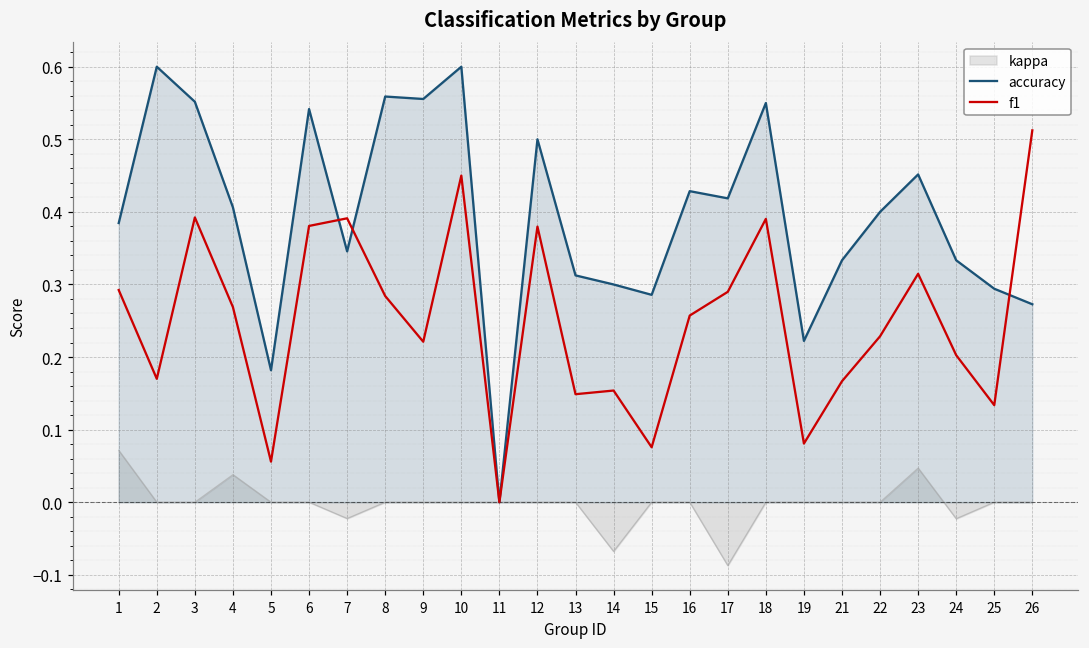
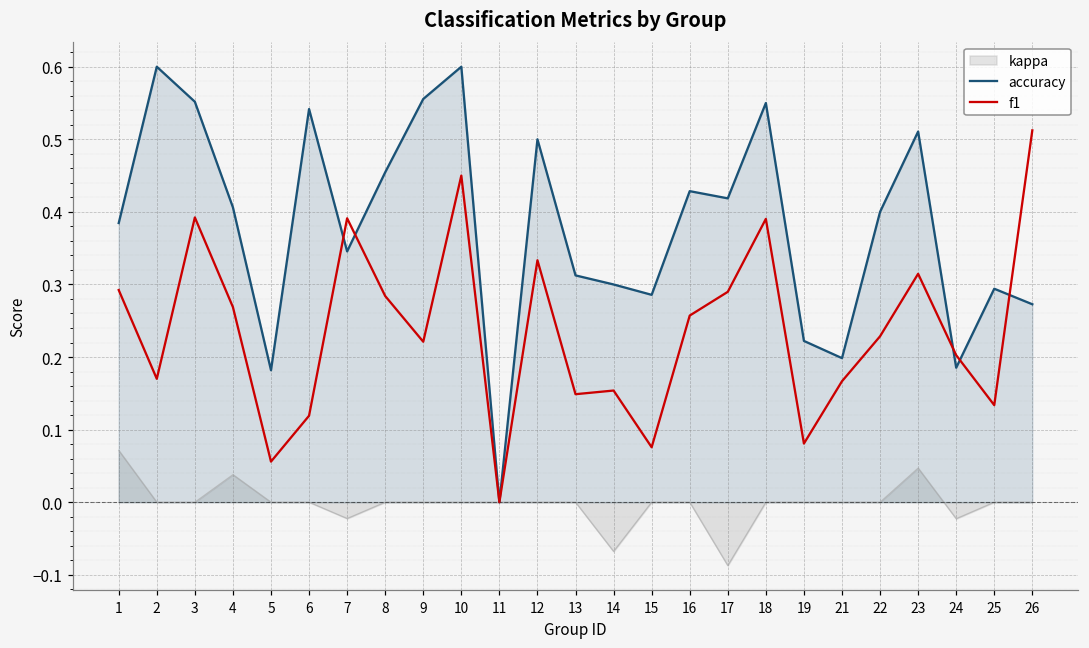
f1, 6: 0.38 -> 0.12
accuracy, 8: 0.56 -> 0.45
f1, 12: 0.38 -> 0.33
accuracy, 21: 0.33 -> 0.20
accuracy, 23: 0.45 -> 0.51
accuracy, 24: 0.33 -> 0.19
